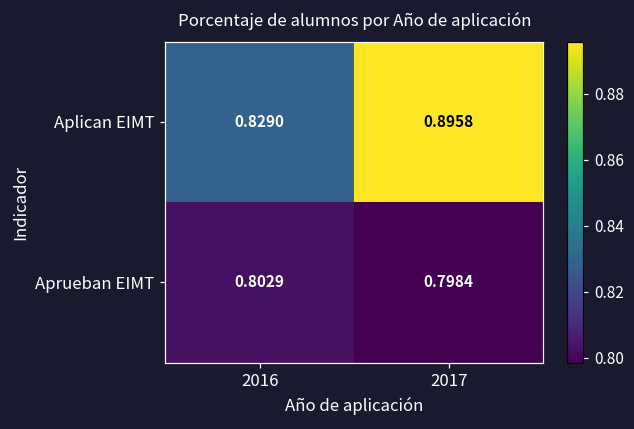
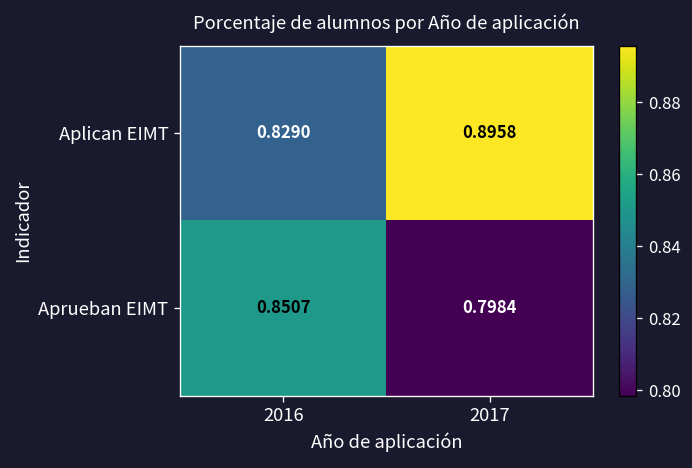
Aprueban EIMT, 2016: 0.8029 -> 0.8507
